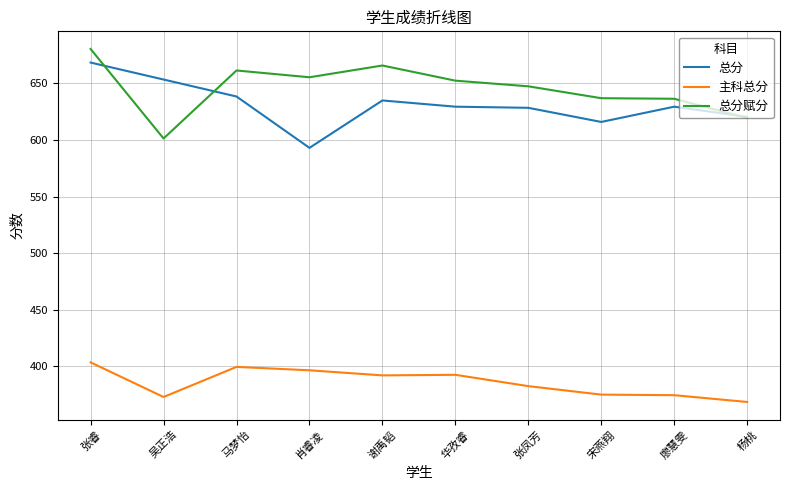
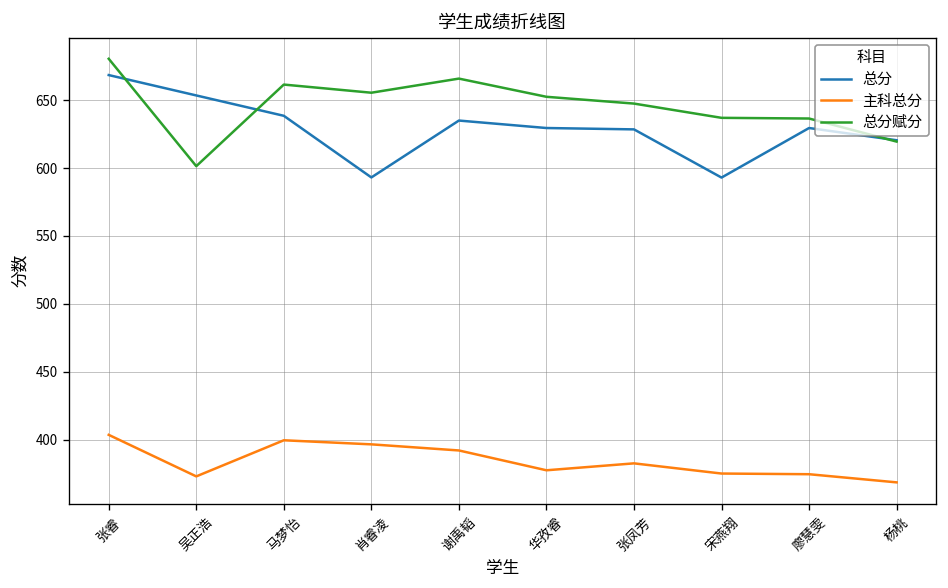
主科总分, 华孜睿: 393 -> 377
总分, 宋燕翔: 616 -> 593
